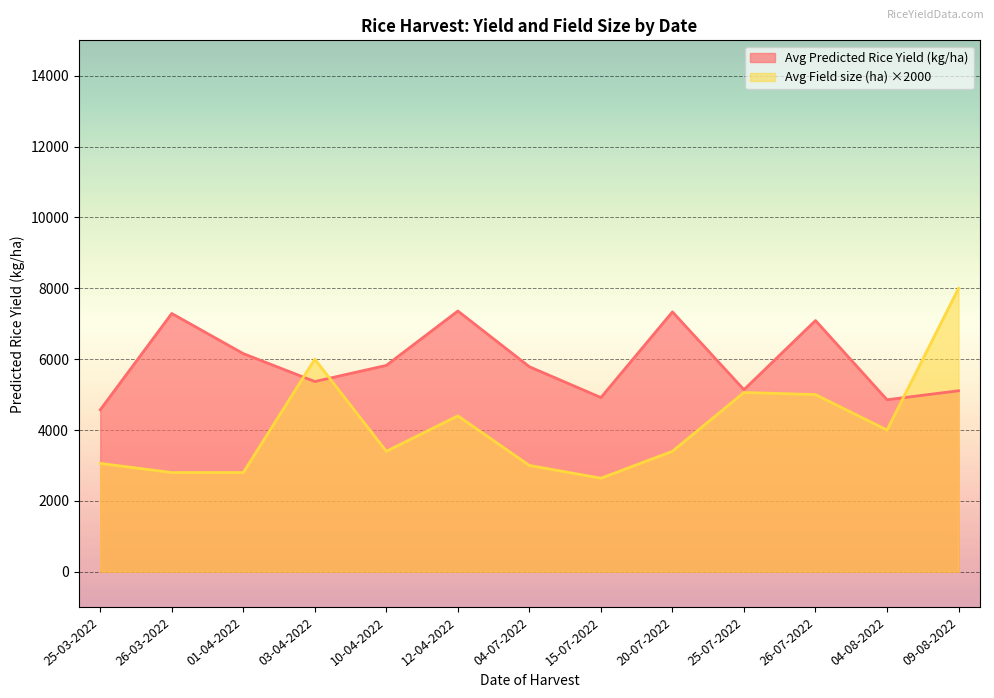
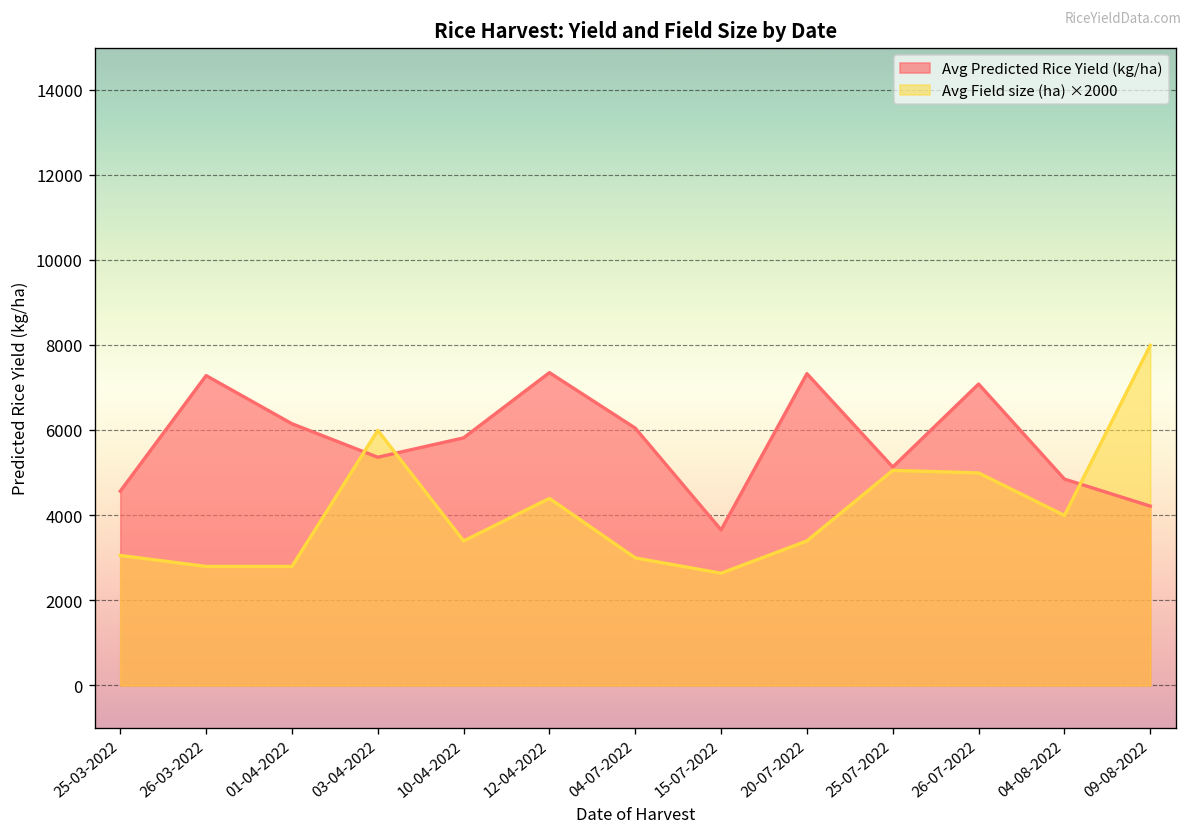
Avg Predicted Rice Yield (kg/ha), 04-07-2022: 5800 -> 6100
Avg Predicted Rice Yield (kg/ha), 15-07-2022: 4900 -> 3700
Avg Predicted Rice Yield (kg/ha), 09-08-2022: 5100 -> 4200
